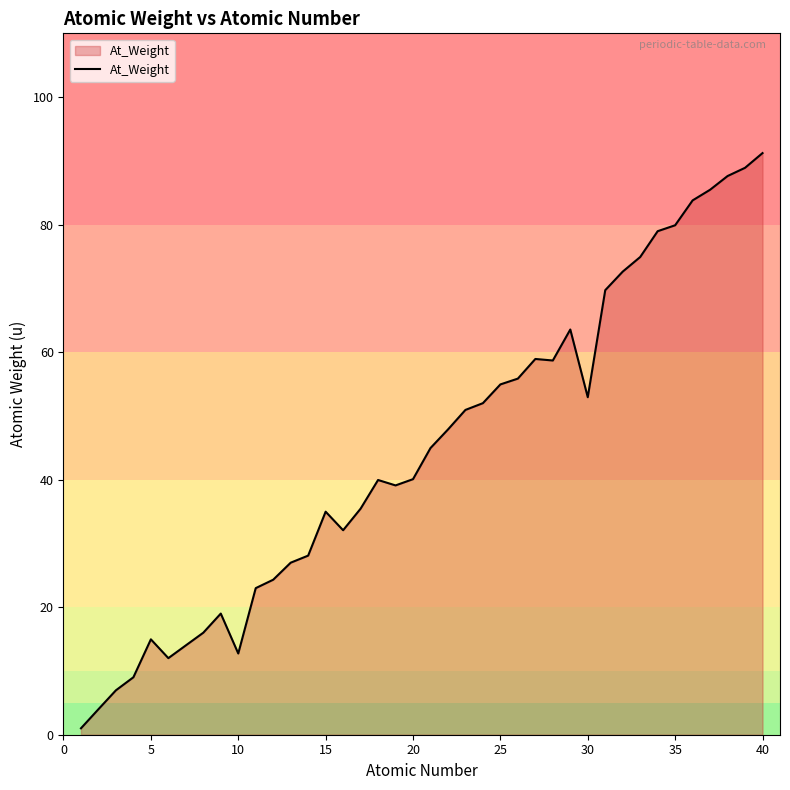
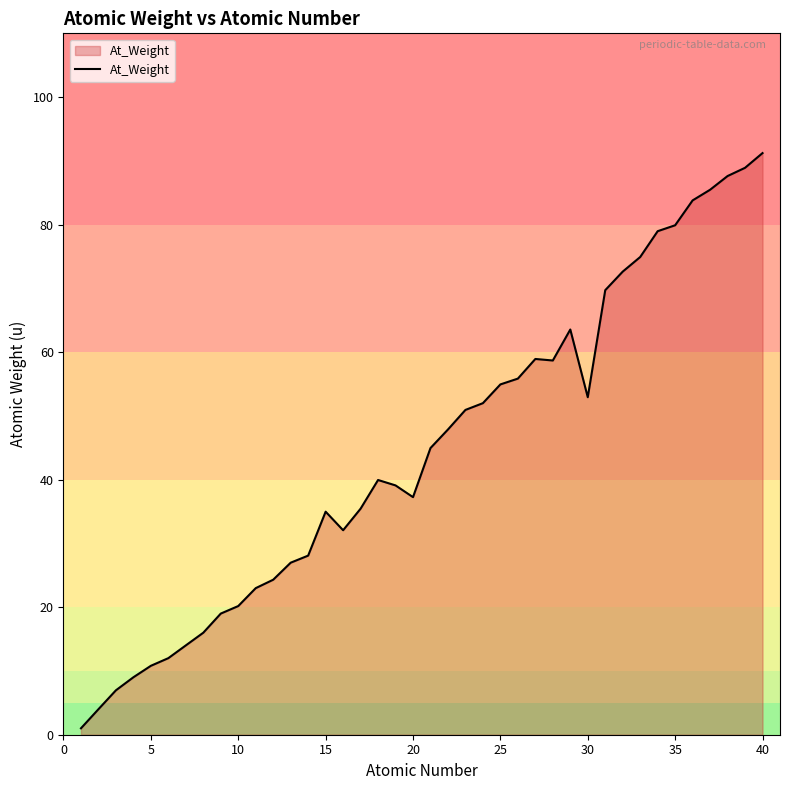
5: 15 -> 11
10: 13 -> 20
20: 40 -> 37
